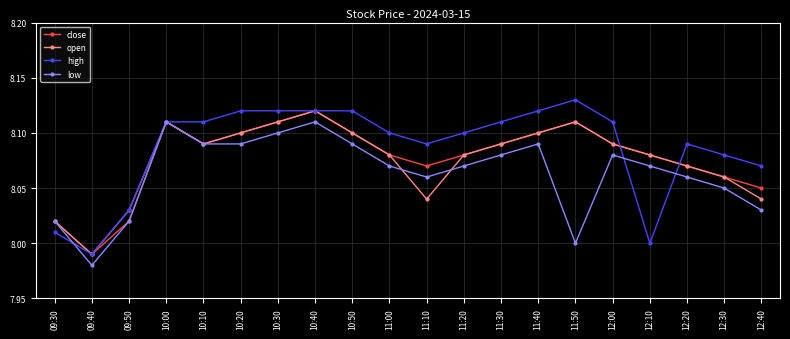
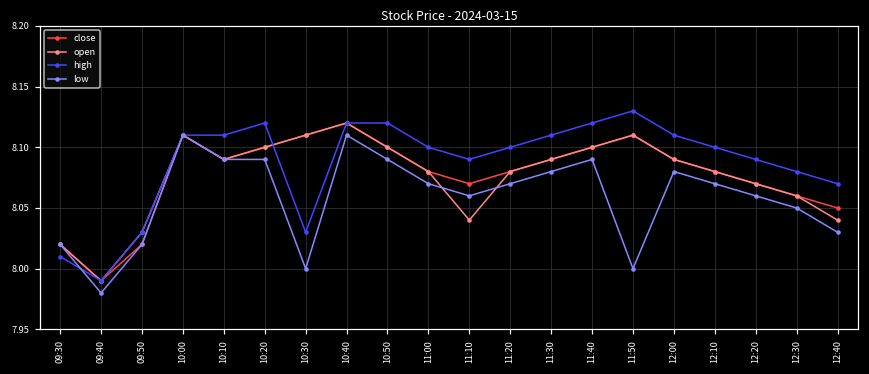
high, 10:30: 8.12 -> 8.03
low, 10:30: 8.1 -> 8.0
high, 12:10: 8.0 -> 8.1
